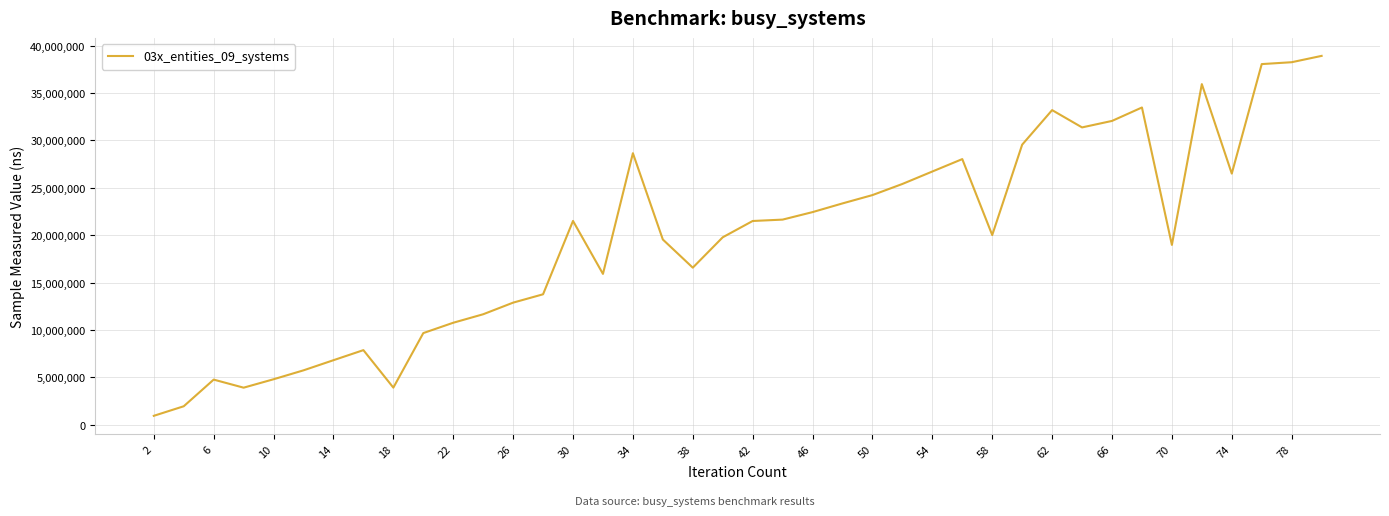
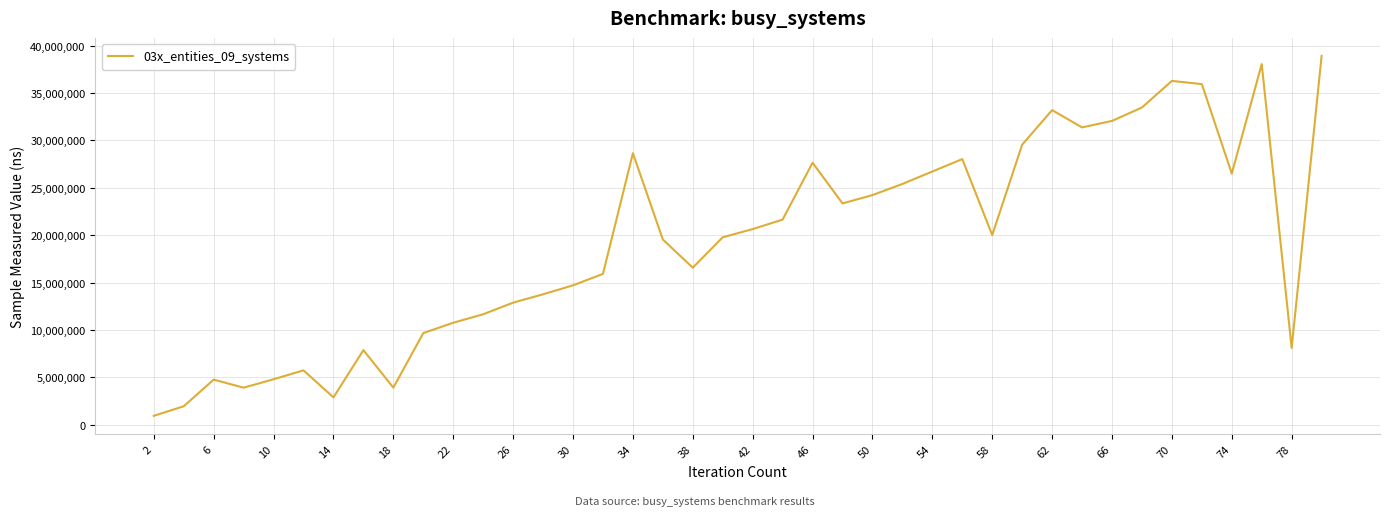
14: 7,000,000 -> 3,000,000
30: 22,000,000 -> 15,000,000
42: 21,500,000 -> 20,600,000
46: 22,000,000 -> 28,000,000
70: 19,000,000 -> 36,000,000
78: 38,000,000 -> 8,000,000
